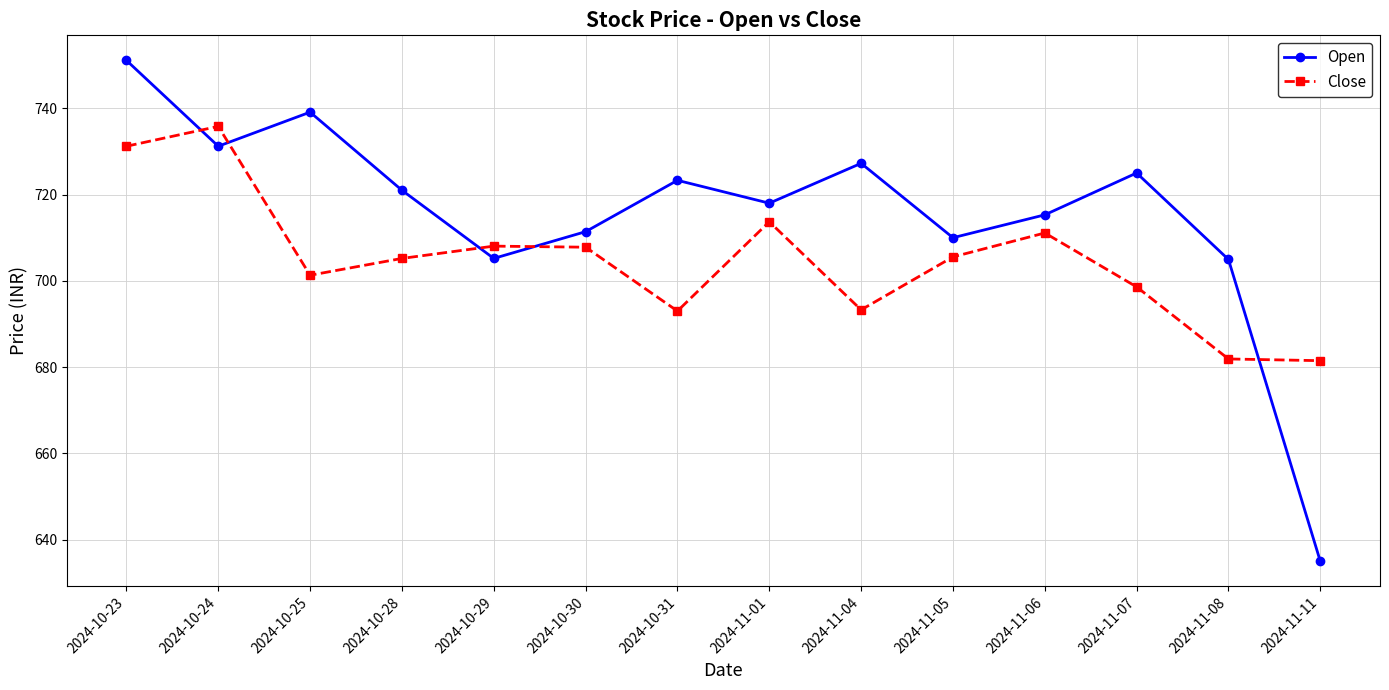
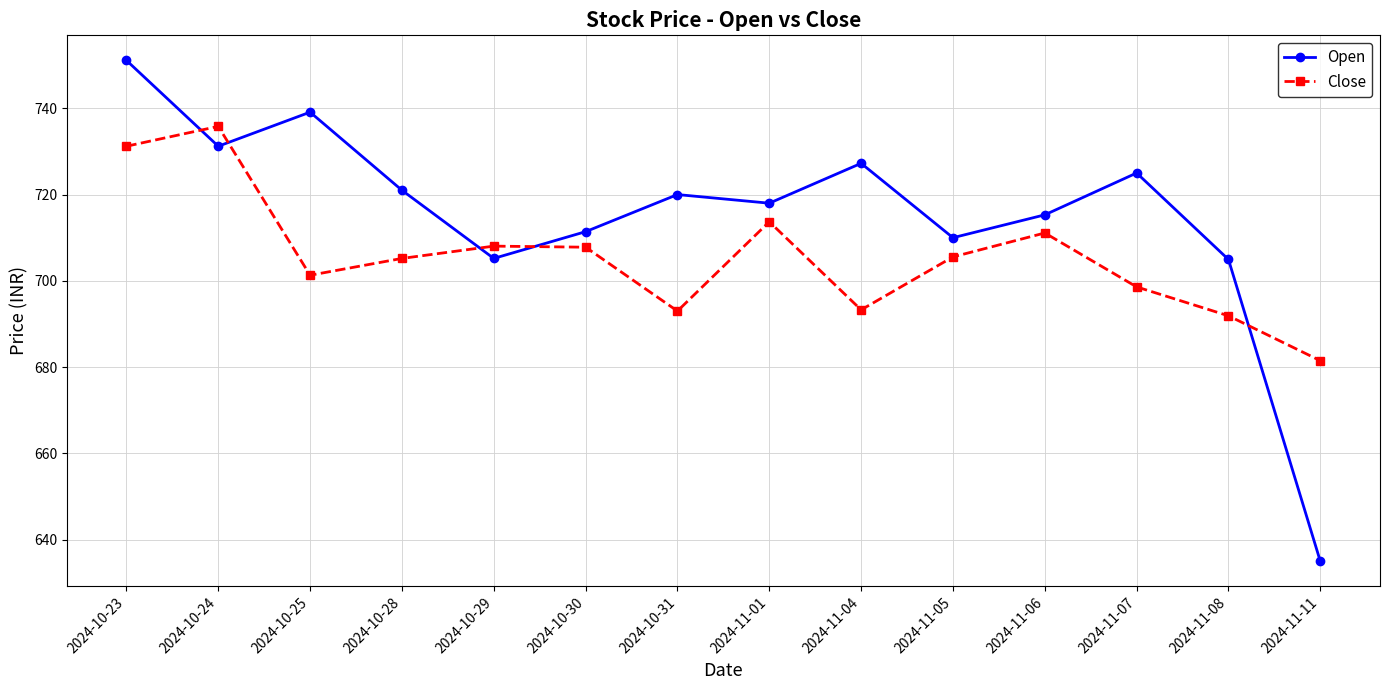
Open, 2024-10-31: 723 -> 720
Close, 2024-11-08: 682 -> 692
